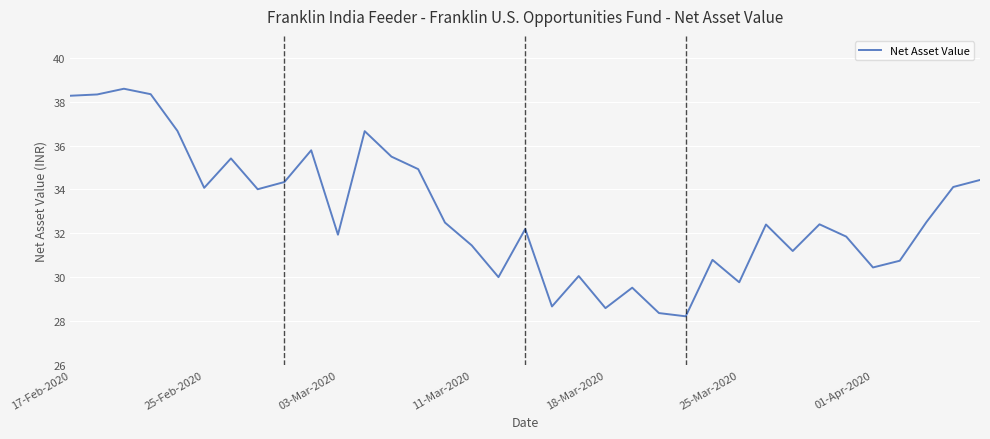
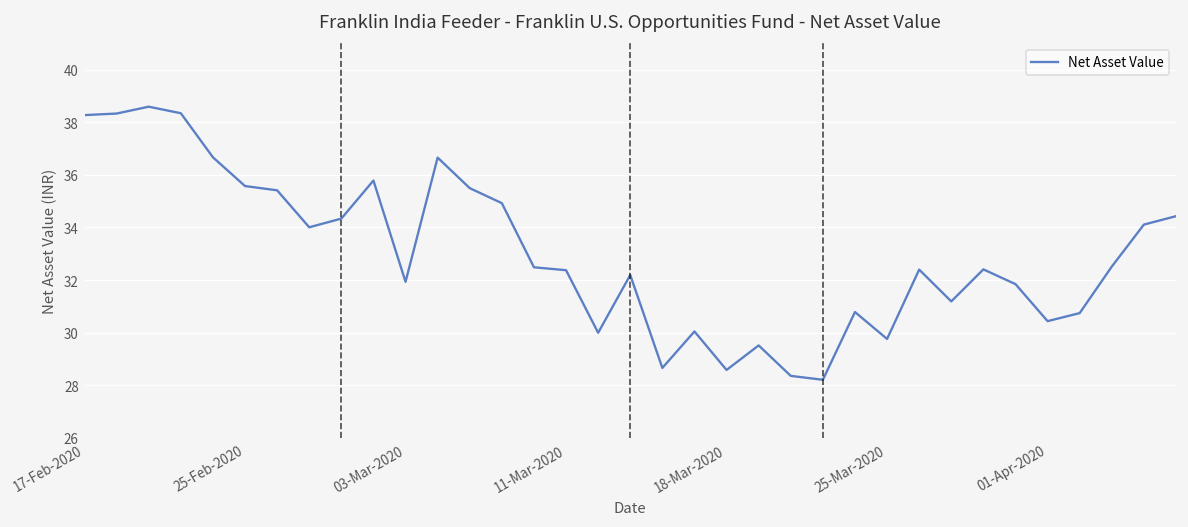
25-Feb-2020: 34.1 -> 35.6
11-Mar-2020: 31.4 -> 32.4
